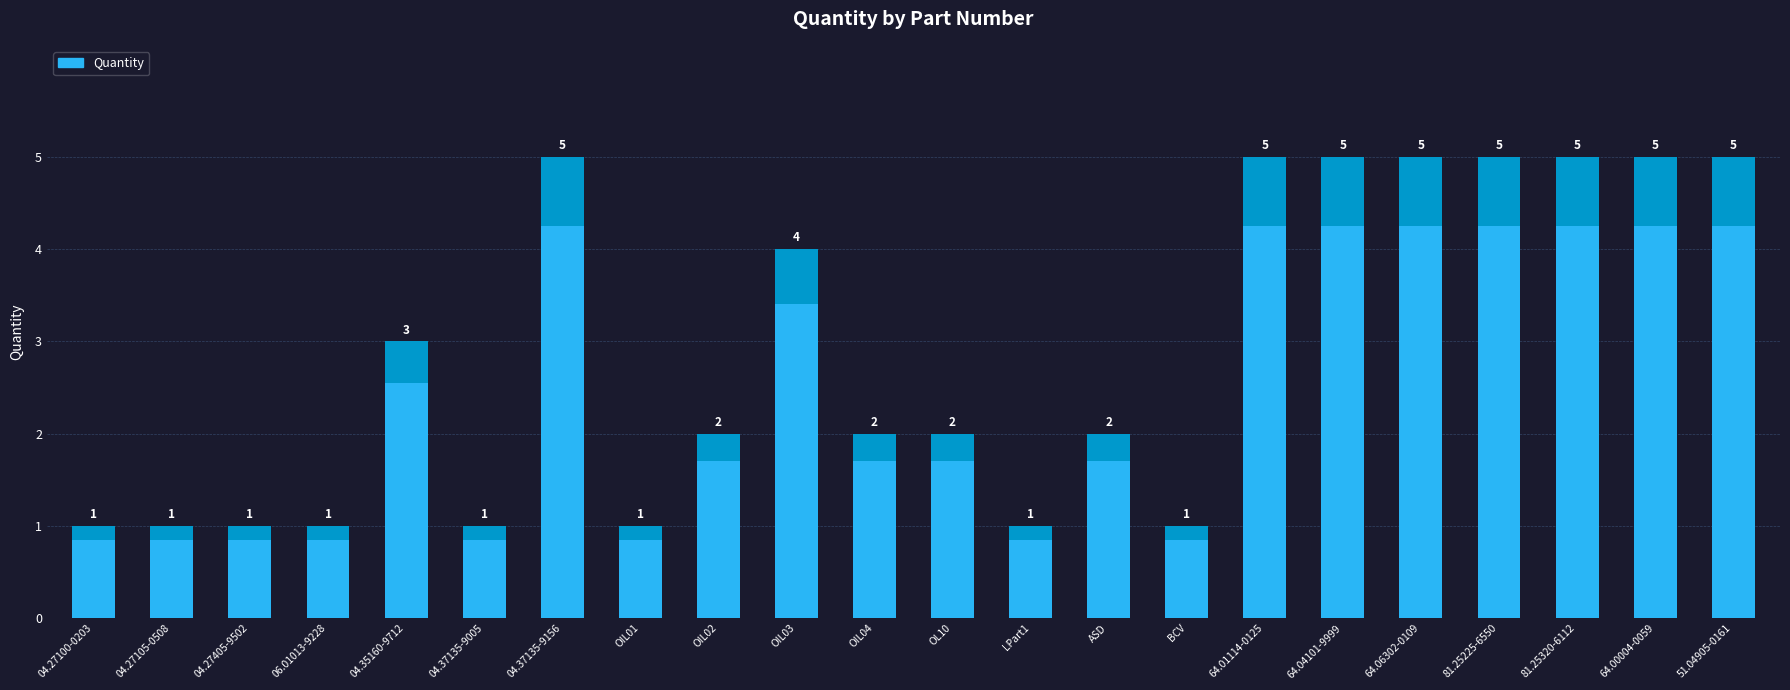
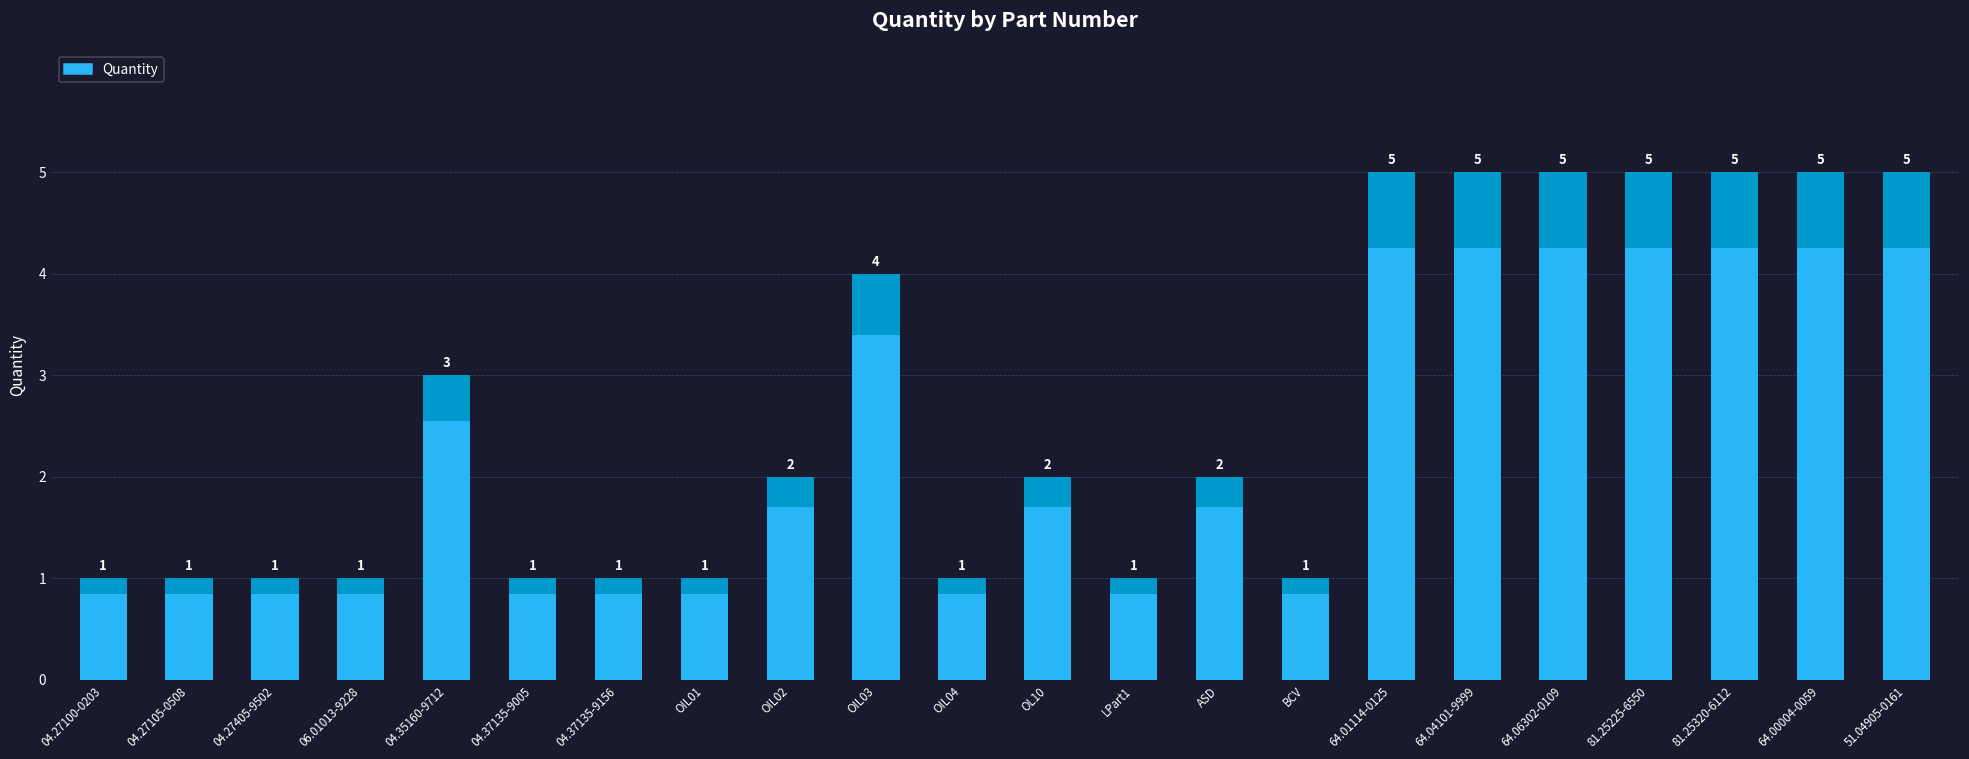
04.37135-9156: 5 -> 1
OIL04: 2 -> 1
